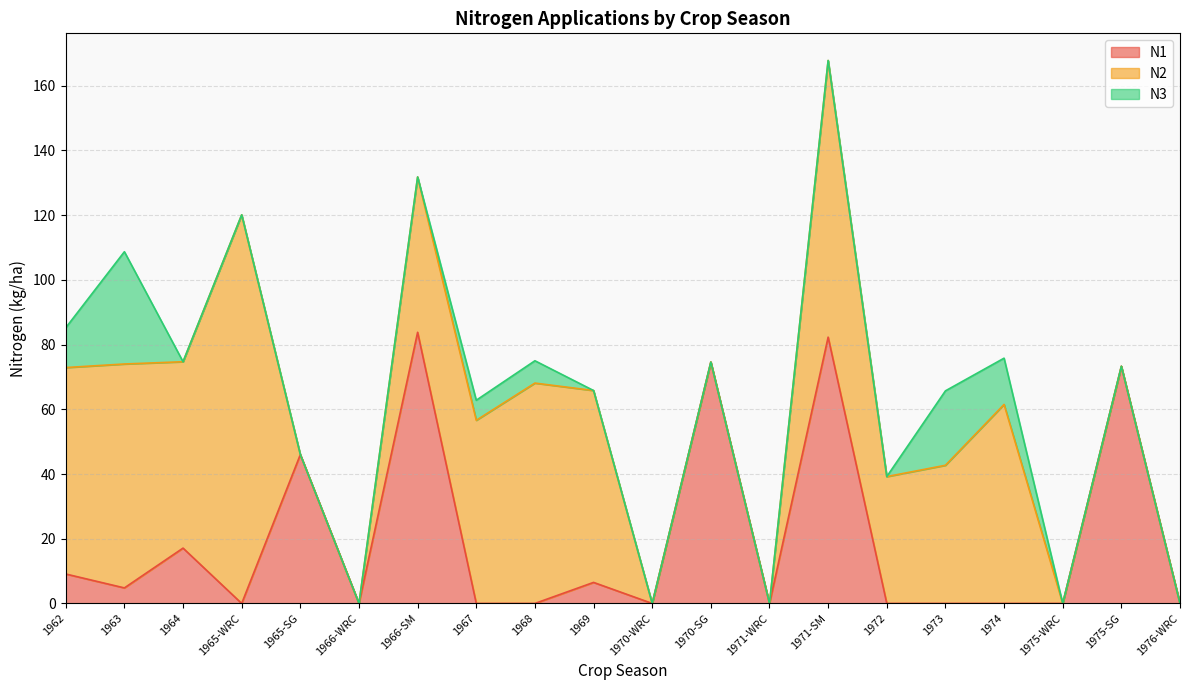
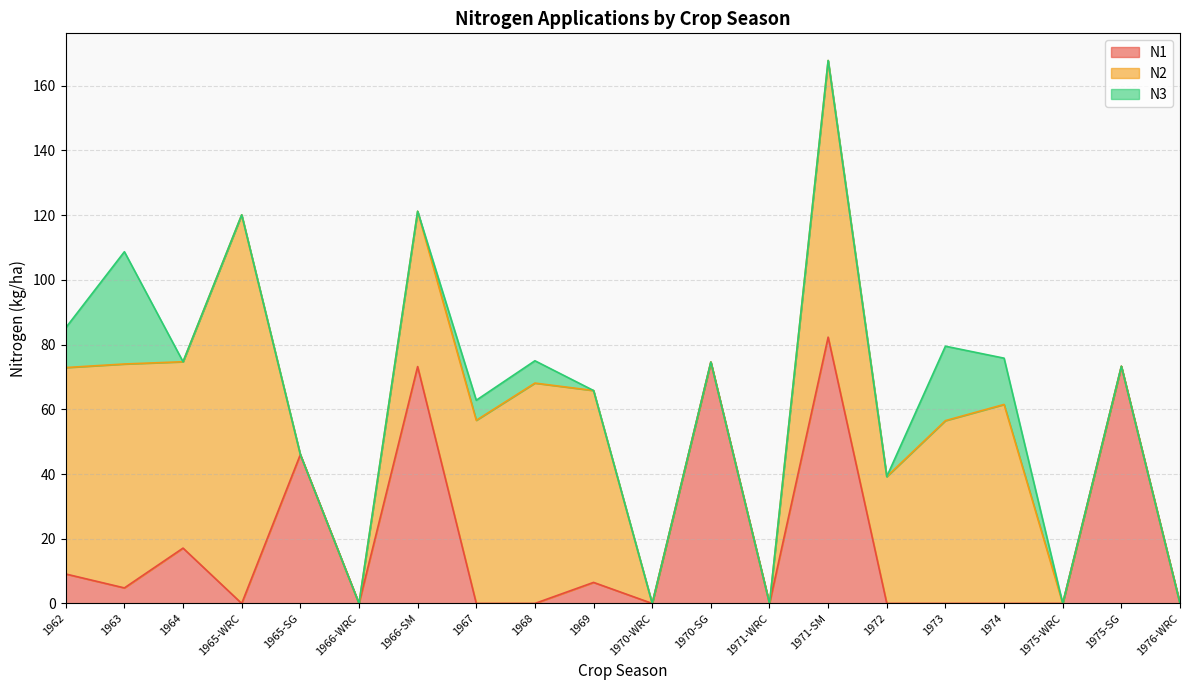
N1, 1966-SM: 84 -> 73
N2, 1973: 43 -> 57
